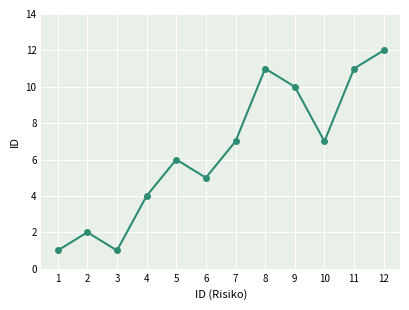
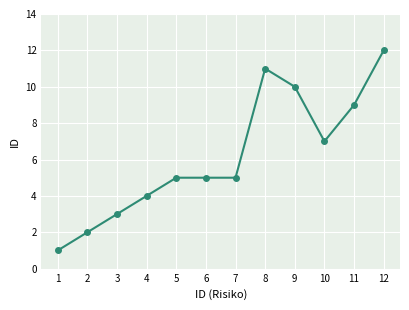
3: 1 -> 3
5: 6 -> 5
7: 7 -> 5
11: 11 -> 9
